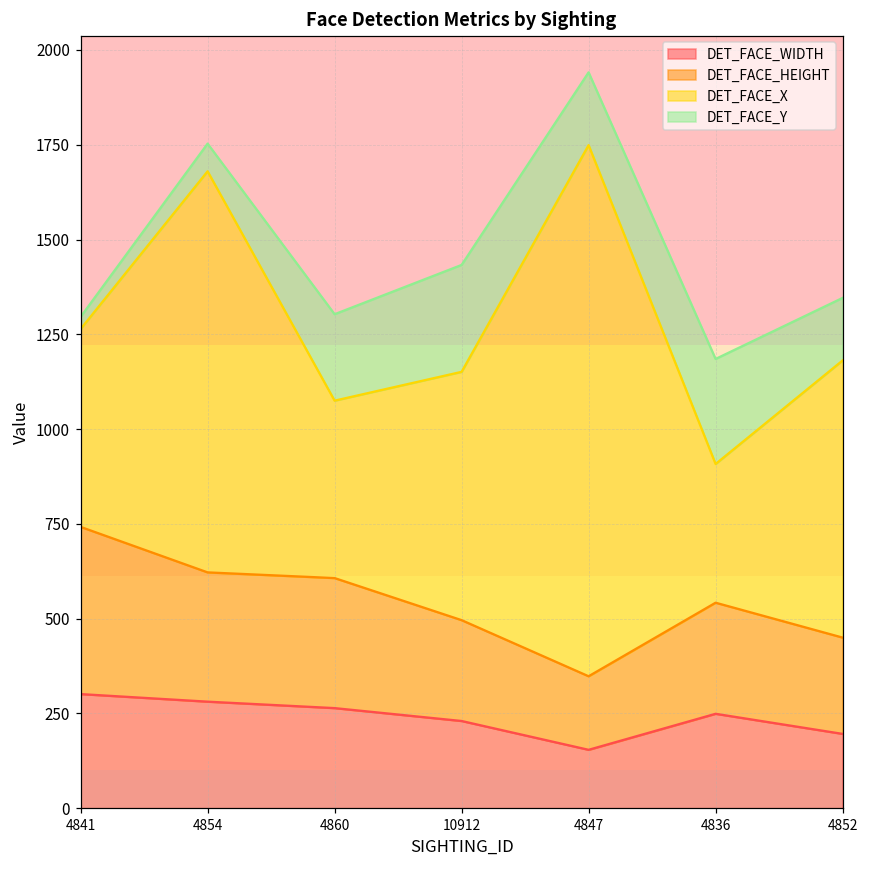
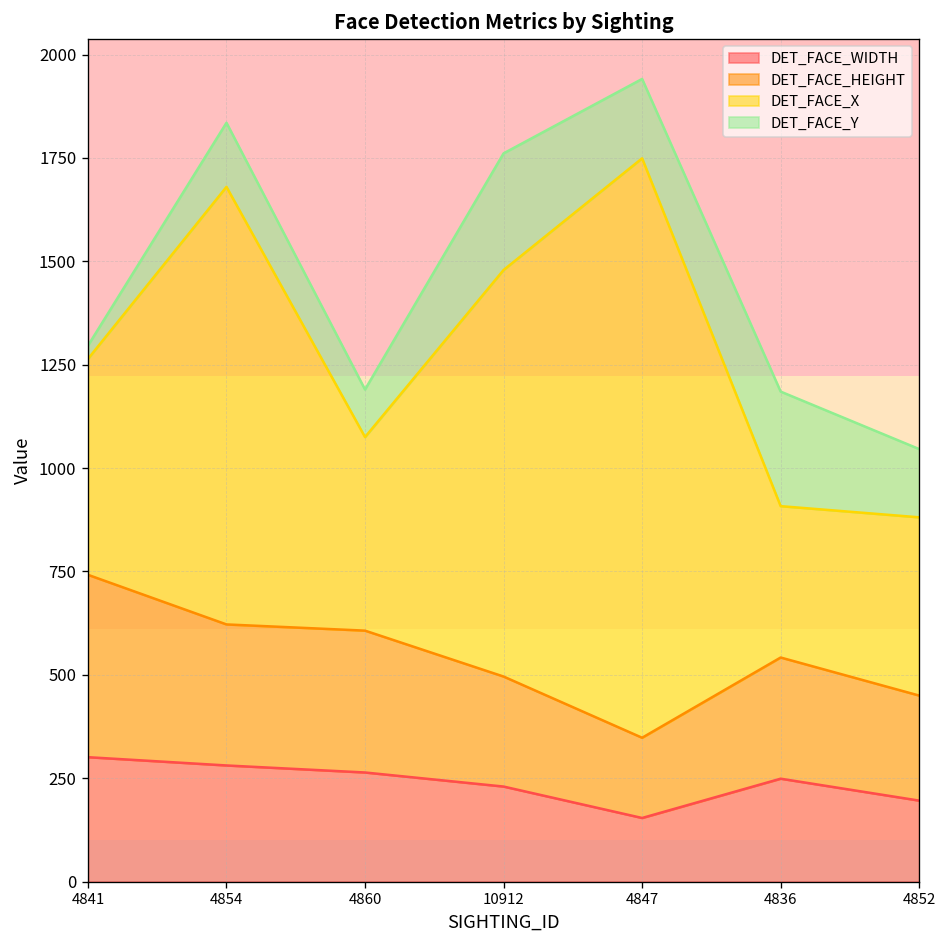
DET_FACE_Y, 4854: 70 -> 160
DET_FACE_Y, 4860: 230 -> 120
DET_FACE_X, 10912: 660 -> 980
DET_FACE_X, 4852: 730 -> 430
